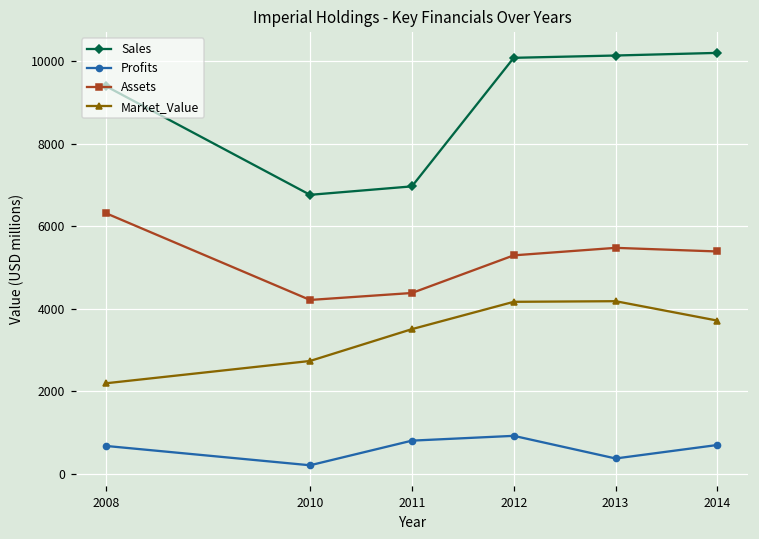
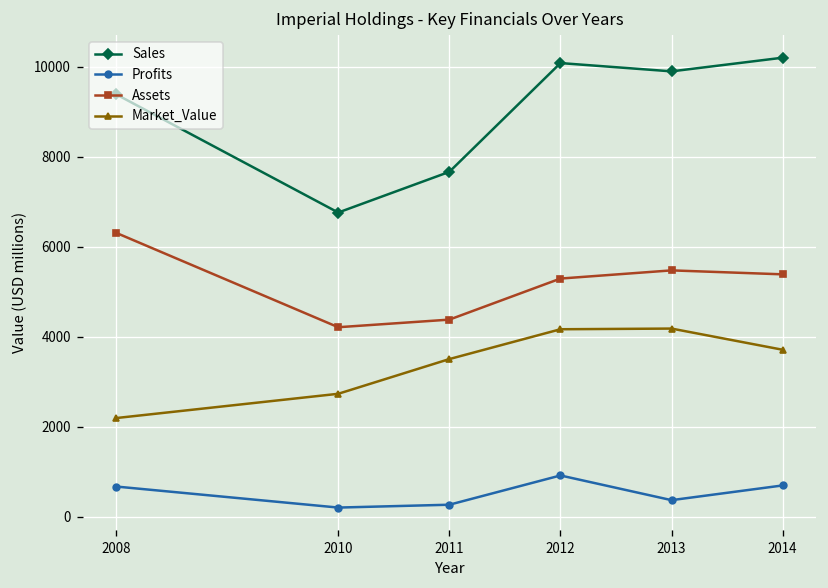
Sales, 2011: 7000 -> 7700
Profits, 2011: 800 -> 300
Sales, 2013: 10100 -> 9900
